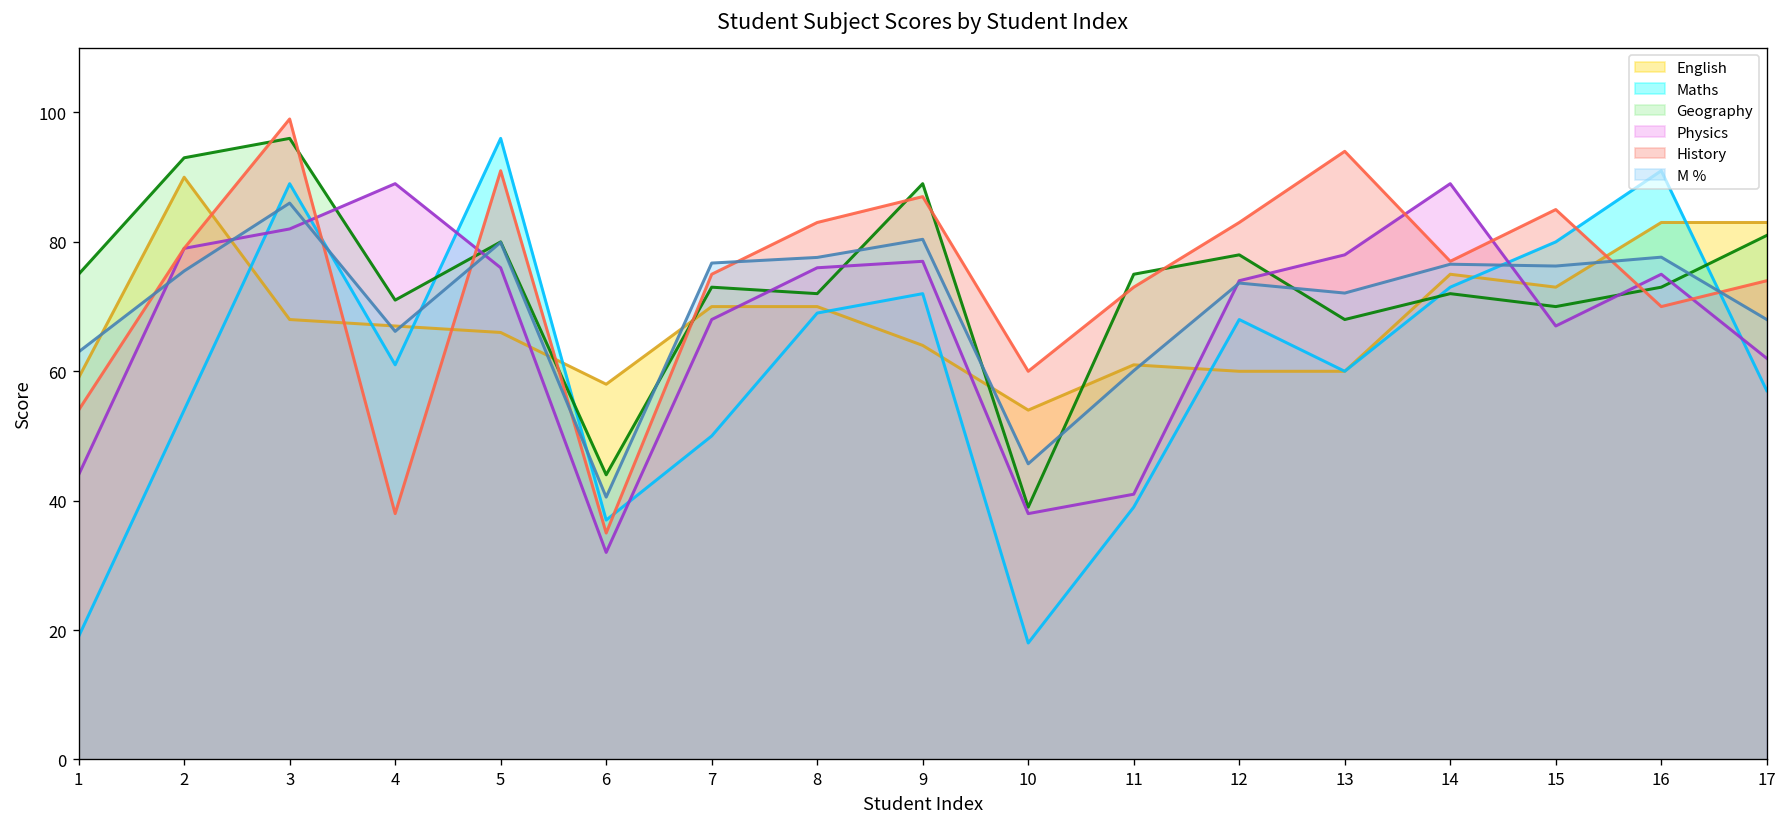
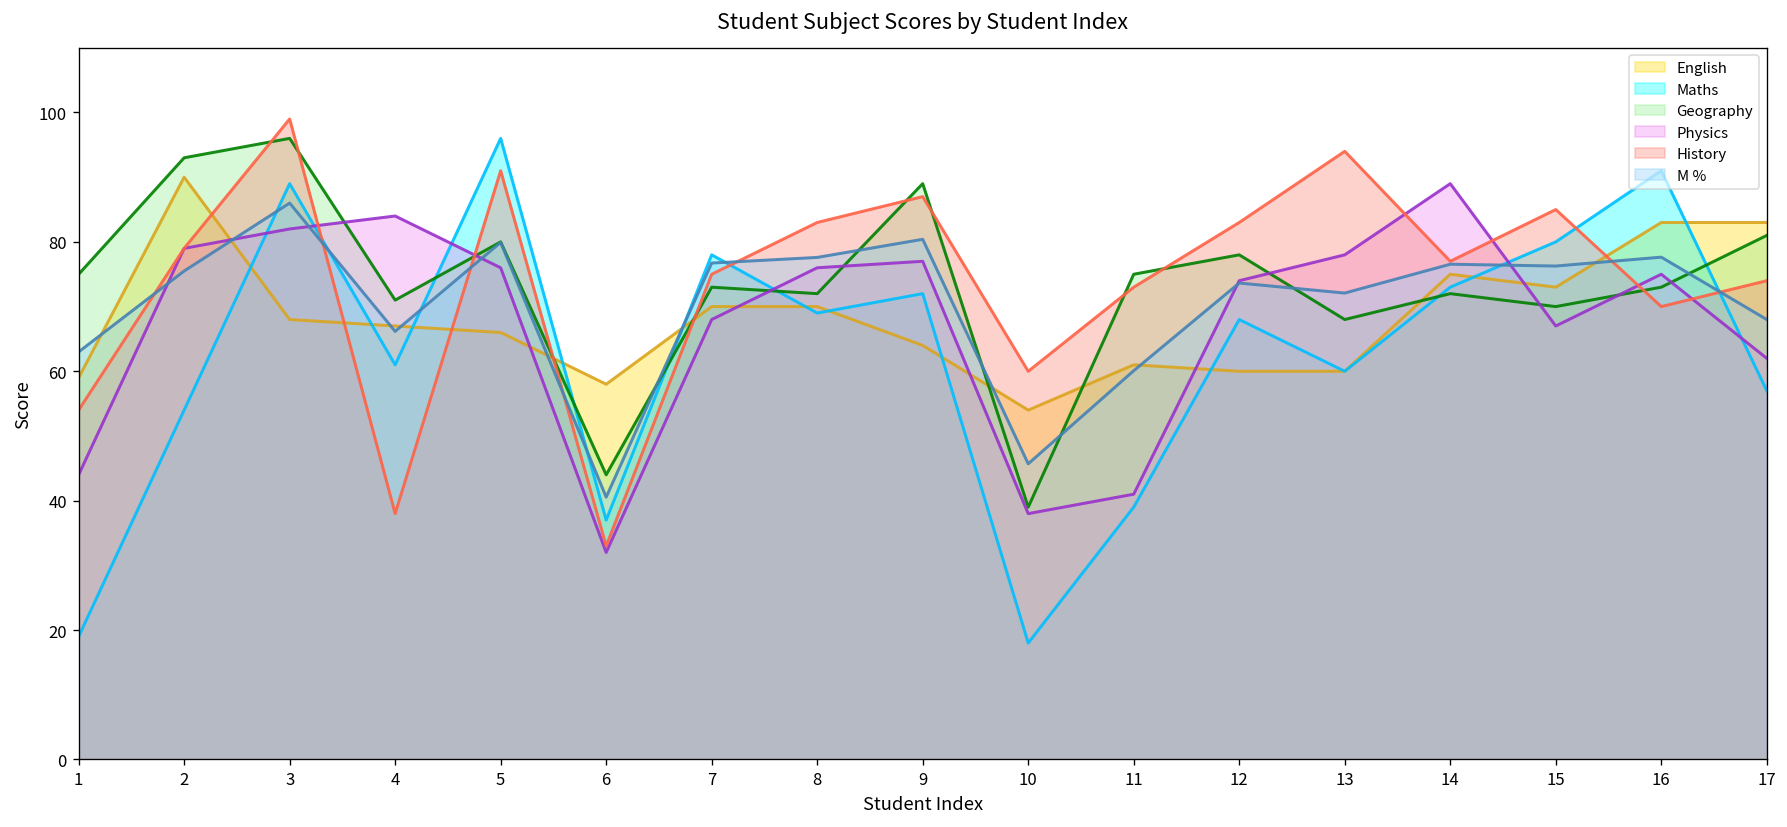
Physics, 4: 89 -> 84
History, 6: 35 -> 33
Maths, 7: 50 -> 78
